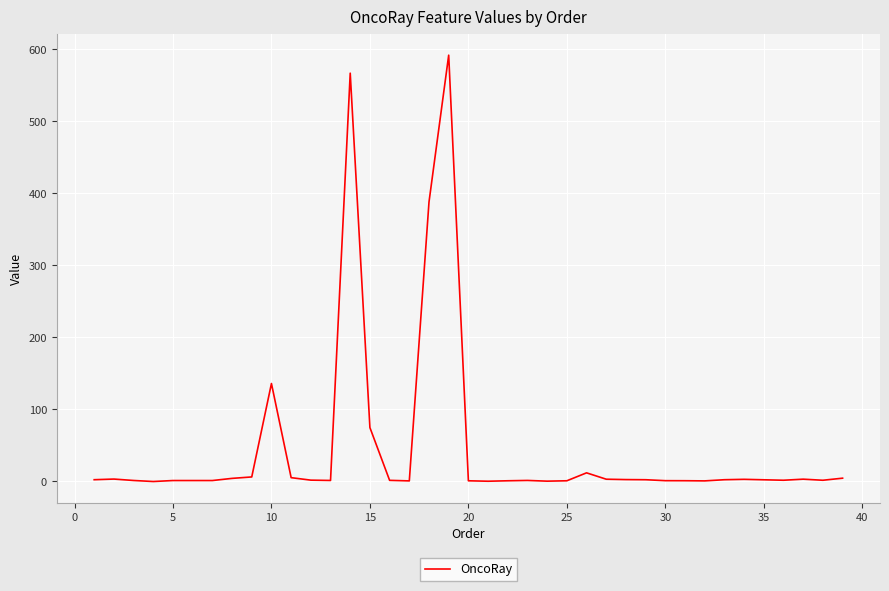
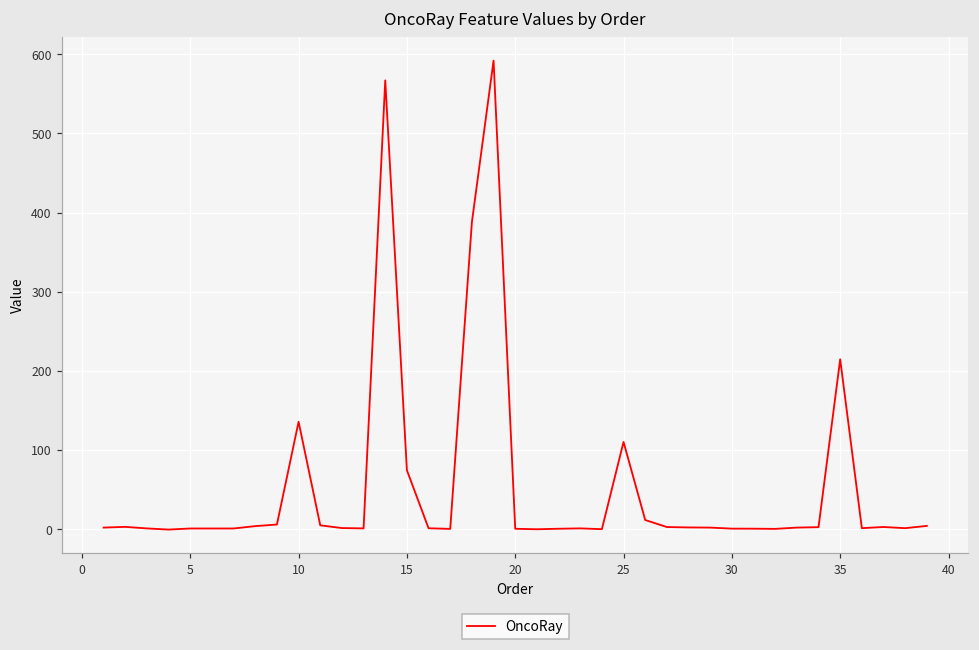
25: 0 -> 110
35: 0 -> 210
